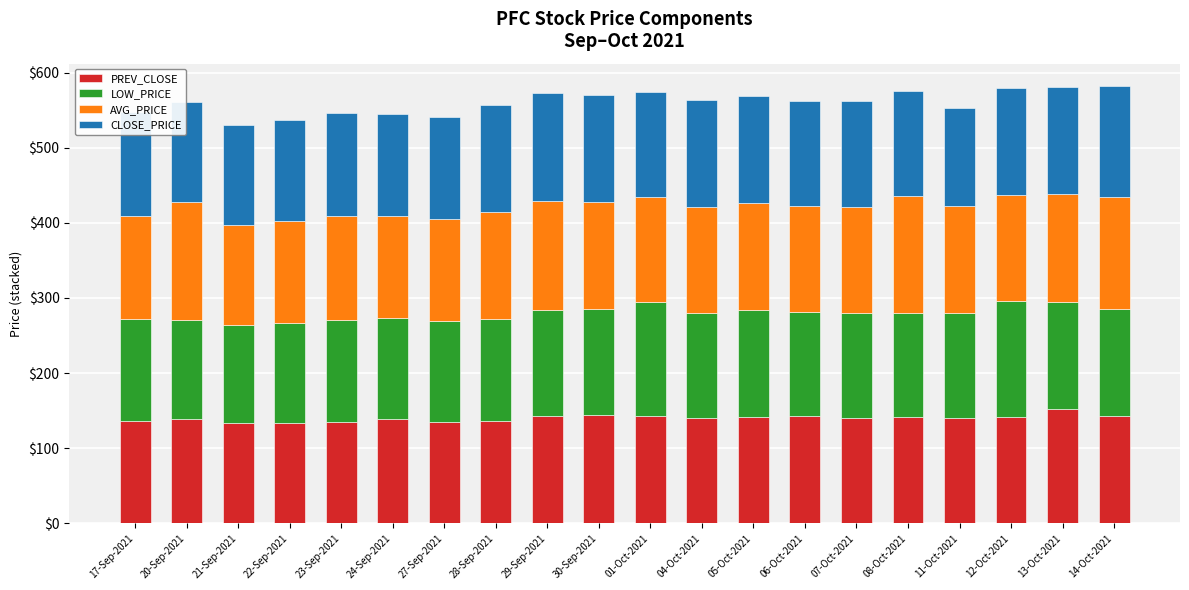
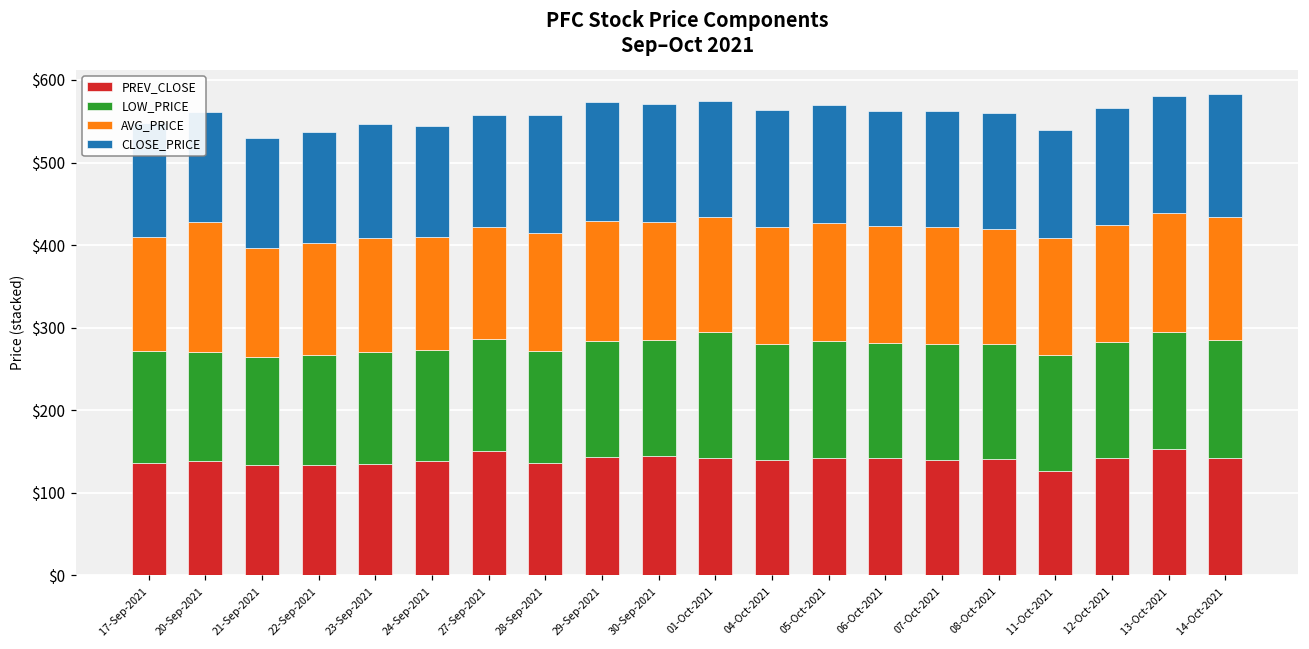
PREV_CLOSE, 27-Sep-2021: $140 -> $150
AVG_PRICE, 08-Oct-2021: $160 -> $140
PREV_CLOSE, 11-Oct-2021: $140 -> $130
LOW_PRICE, 12-Oct-2021: $150 -> $140
